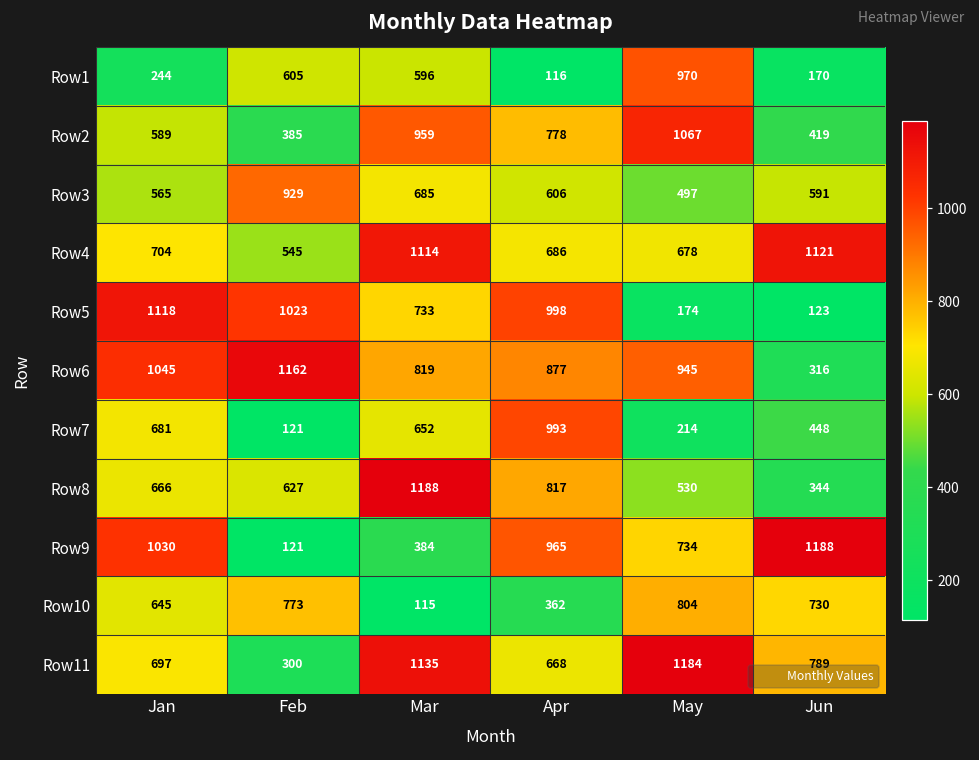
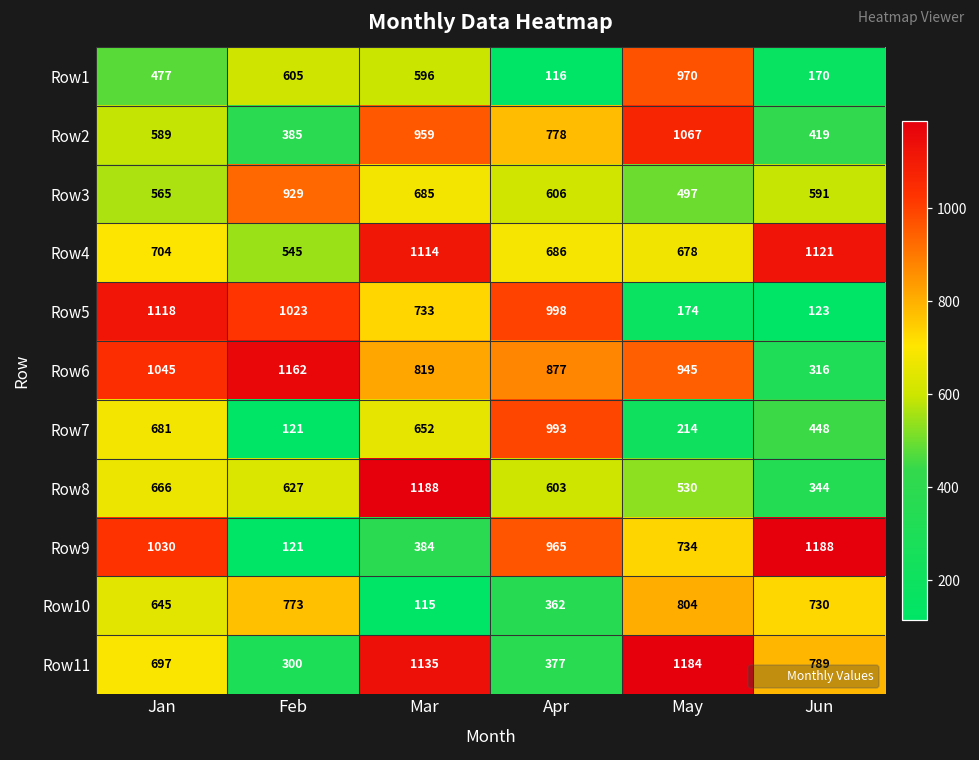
Row1, Jan: 244 -> 477
Row8, Apr: 817 -> 603
Row11, Apr: 668 -> 377
